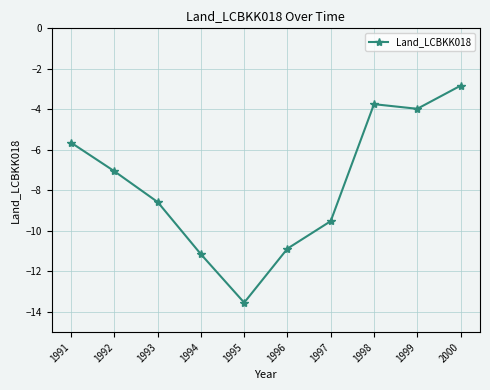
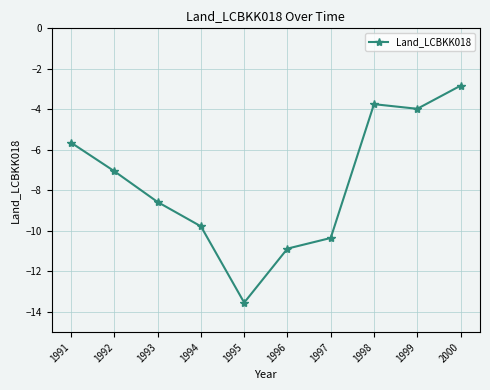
1994: -11.2 -> -9.8
1997: -9.5 -> -10.3
